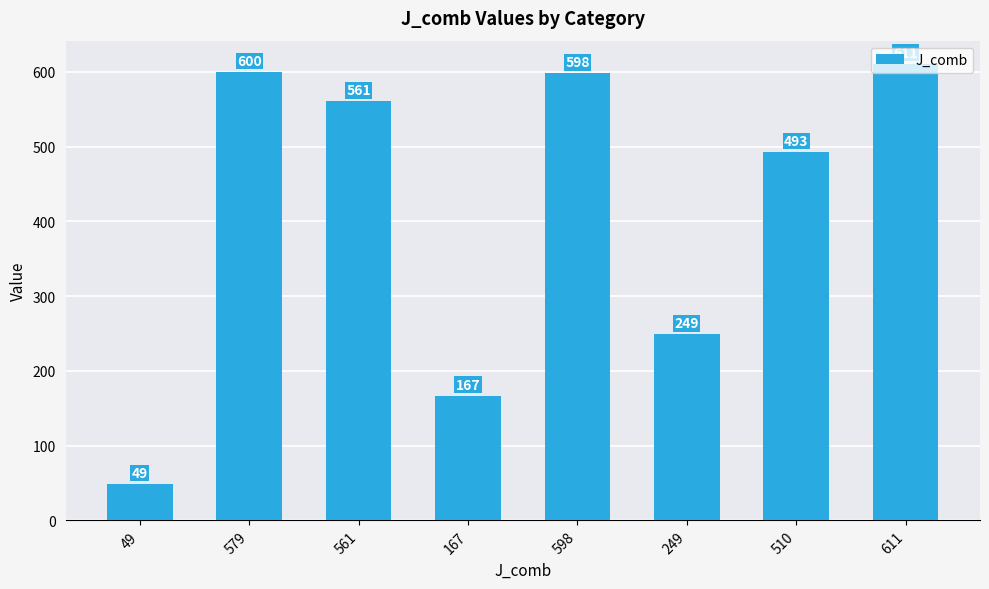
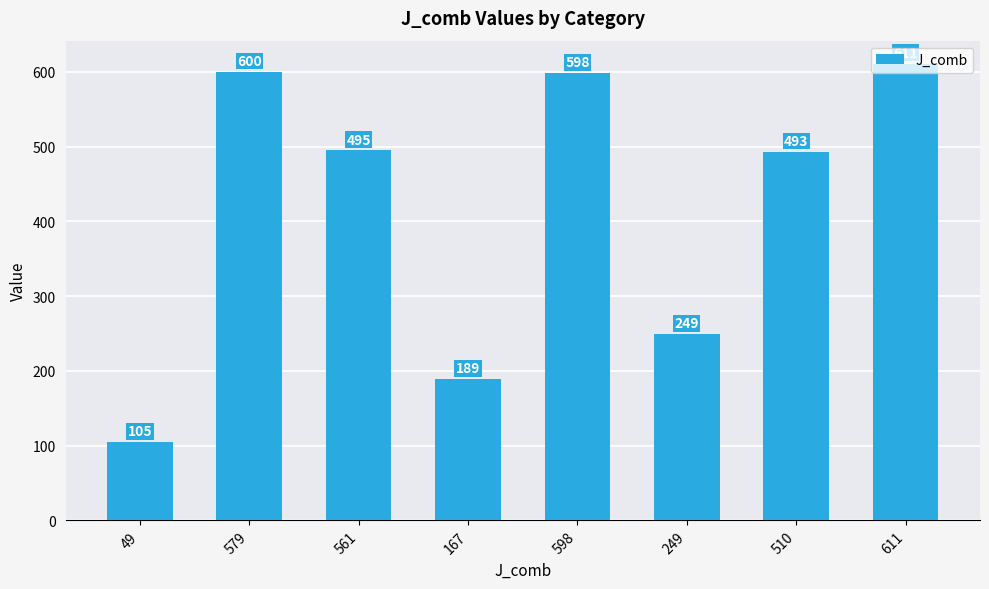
49: 49 -> 105
561: 561 -> 495
167: 167 -> 189
